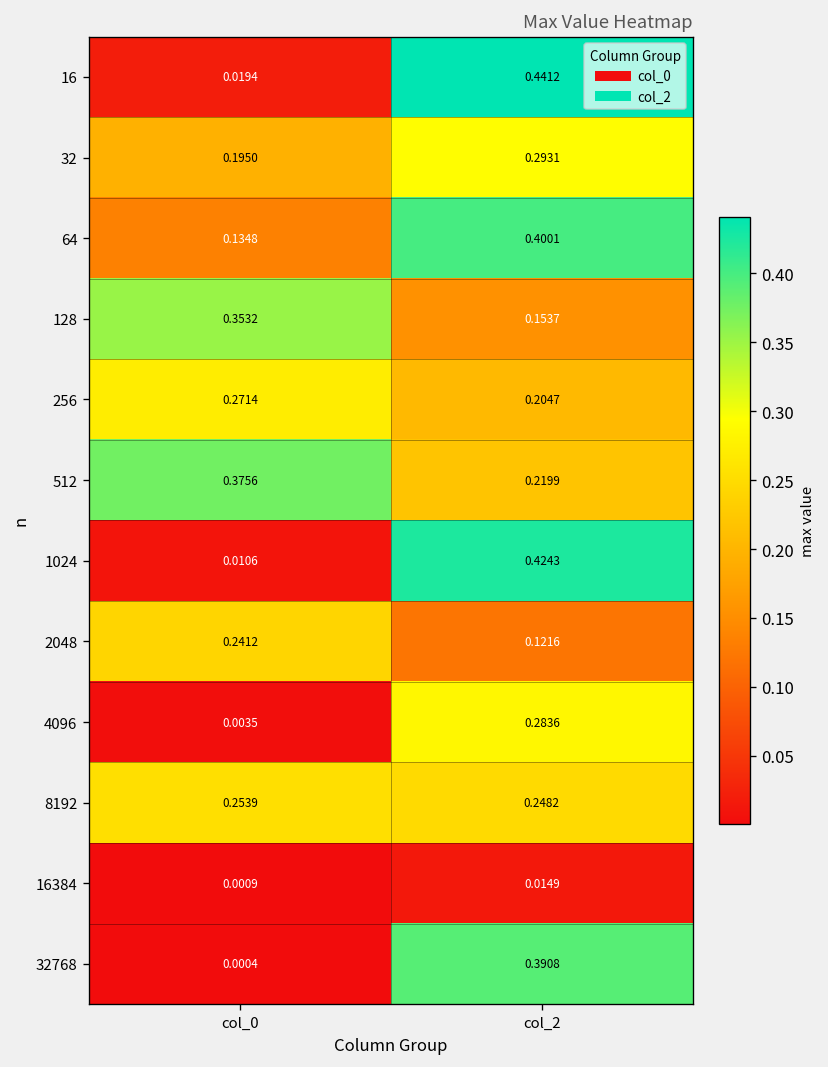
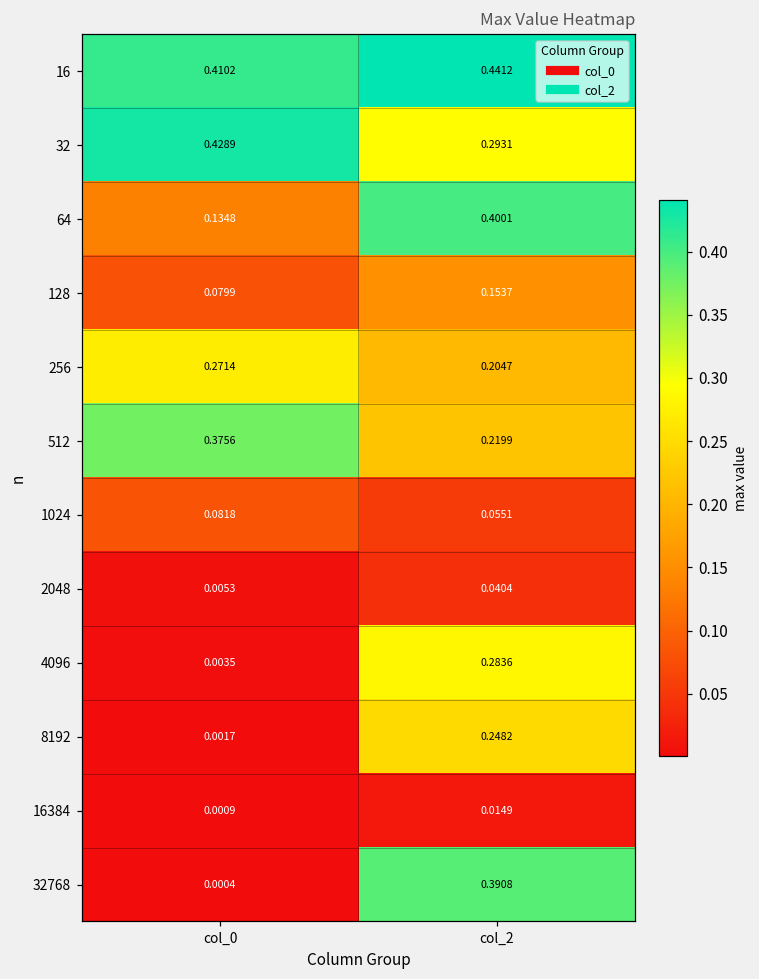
16, col_0: 0.0194 -> 0.4102
32, col_0: 0.1950 -> 0.4289
128, col_0: 0.3532 -> 0.0799
1024, col_0: 0.0106 -> 0.0818
1024, col_2: 0.4243 -> 0.0551
2048, col_0: 0.2412 -> 0.0053
2048, col_2: 0.1216 -> 0.0404
8192, col_0: 0.2539 -> 0.0017
